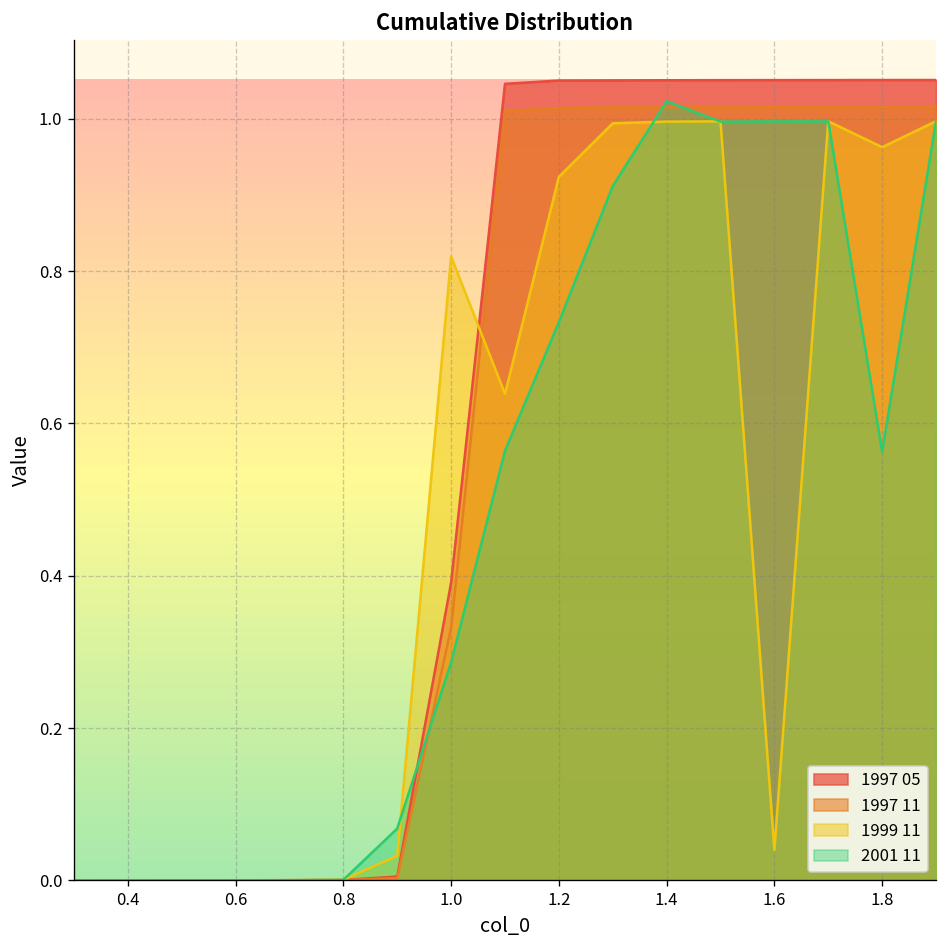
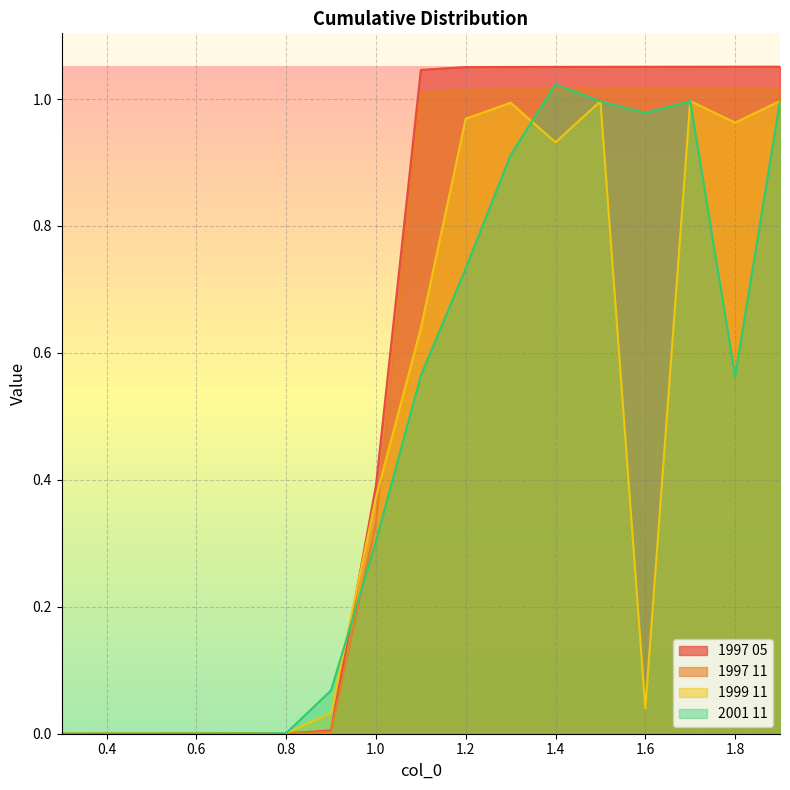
1999 11, 1.0: 0.82 -> 0.37
2001 11, 1.0: 0.29 -> 0.30
1999 11, 1.2: 0.92 -> 0.97
1999 11, 1.4: 1.00 -> 0.93
2001 11, 1.6: 1.00 -> 0.98
